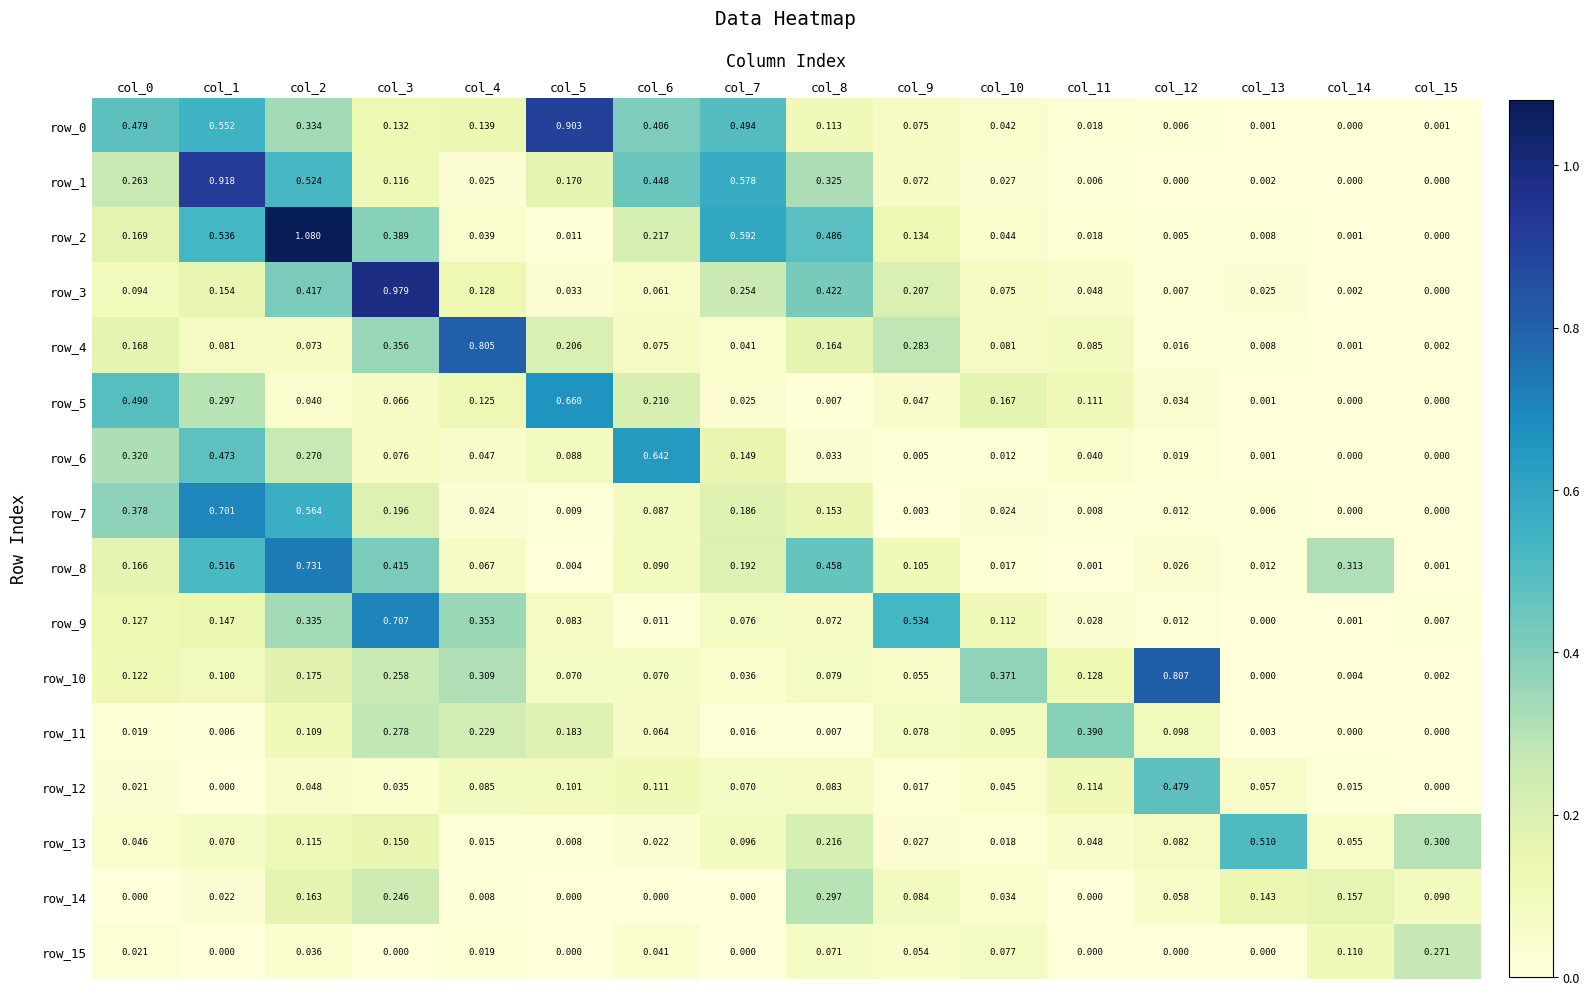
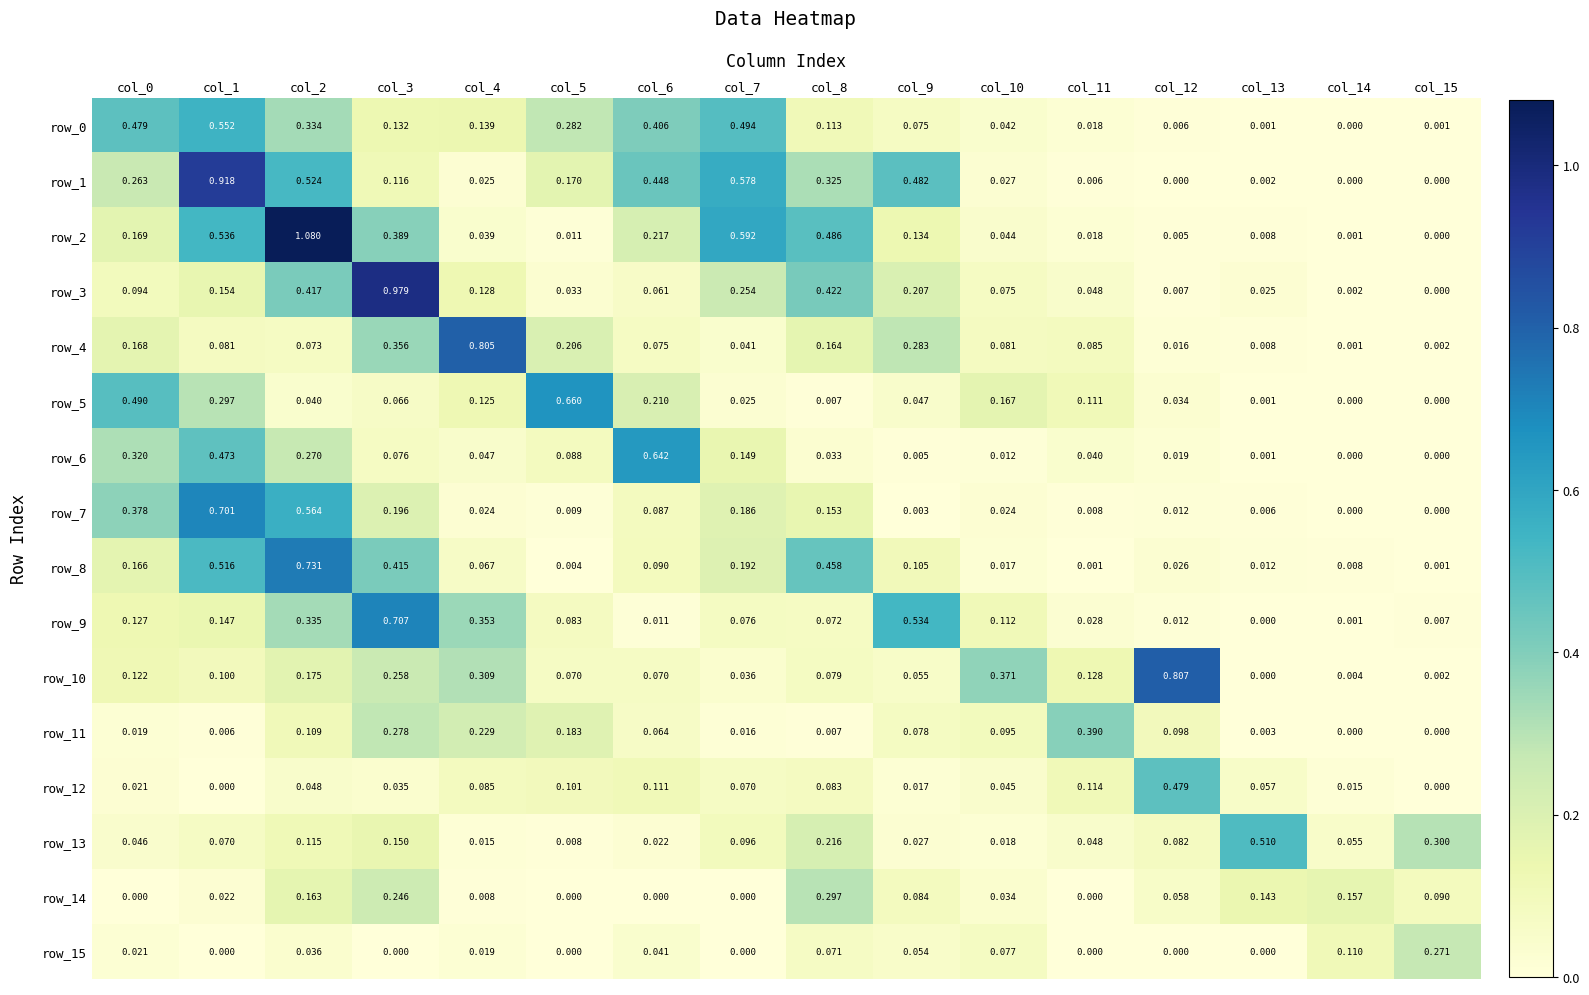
row_0, col_5: 0.903 -> 0.282
row_1, col_9: 0.072 -> 0.482
row_8, col_14: 0.313 -> 0.008
